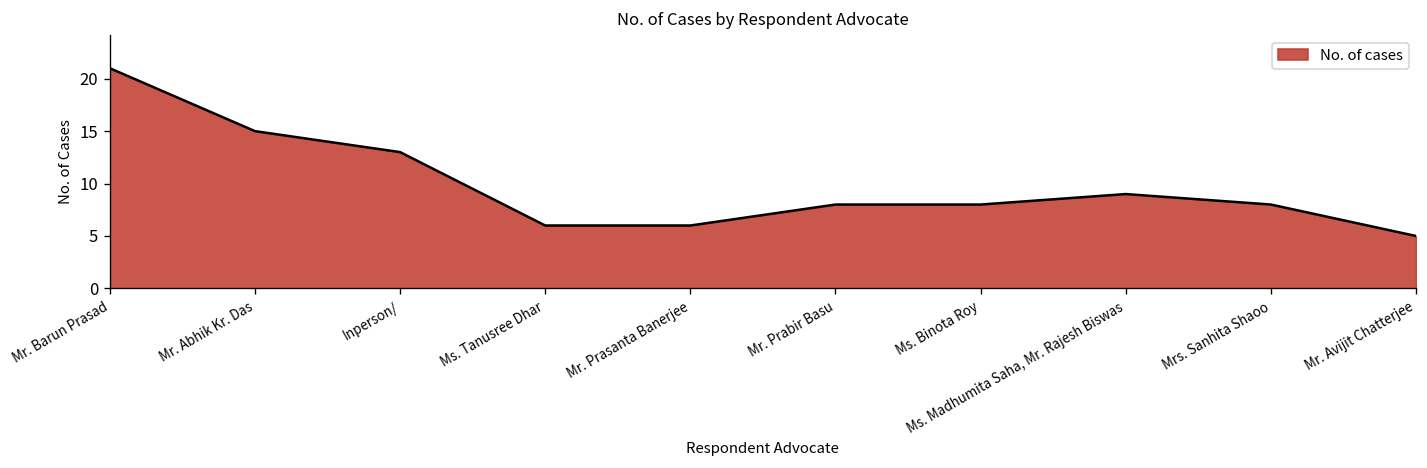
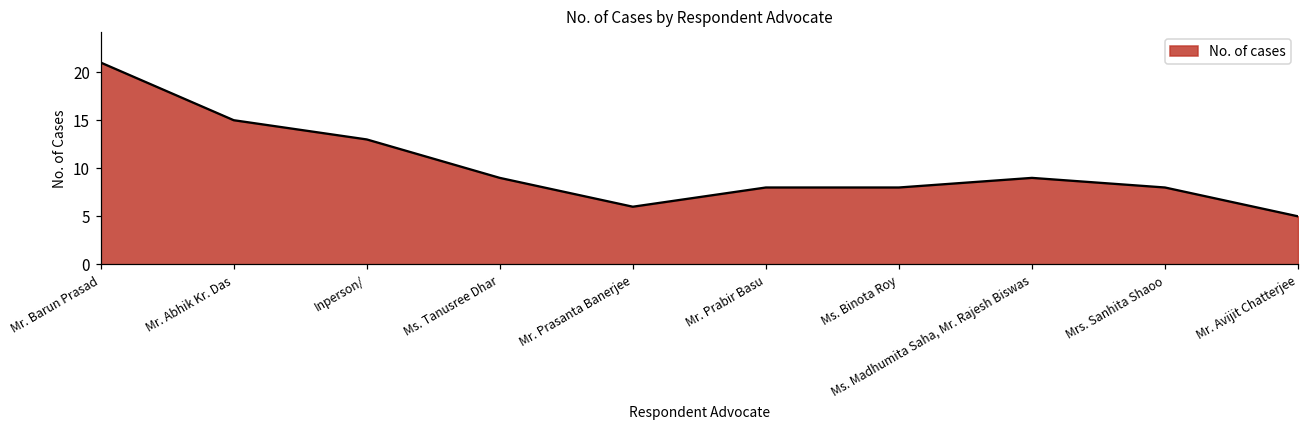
Ms. Tanusree Dhar: 6 -> 9
